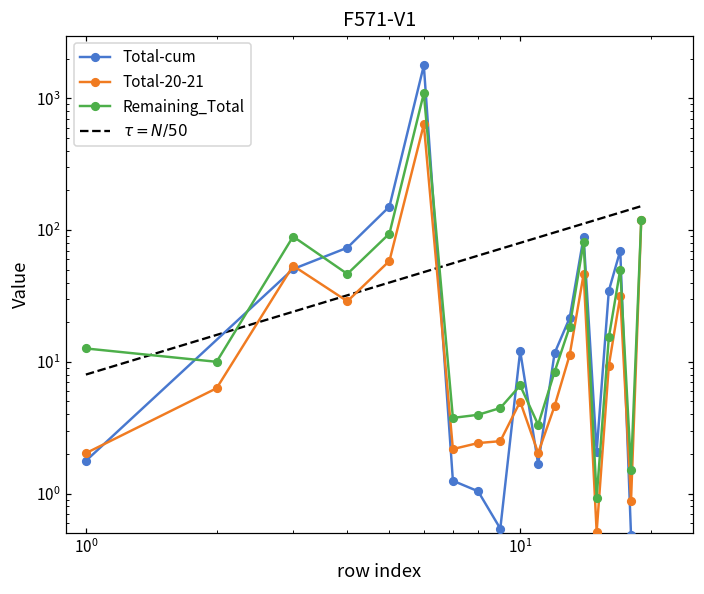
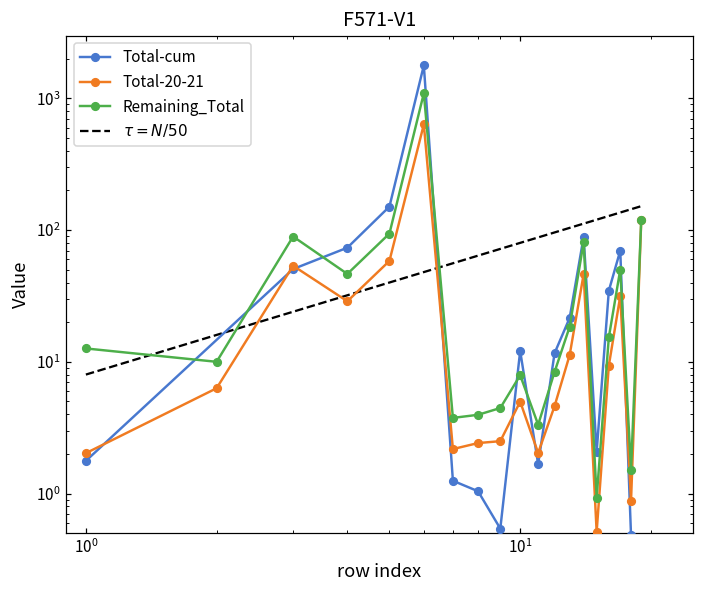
Remaining_Total, 10^1: 7 -> 8
